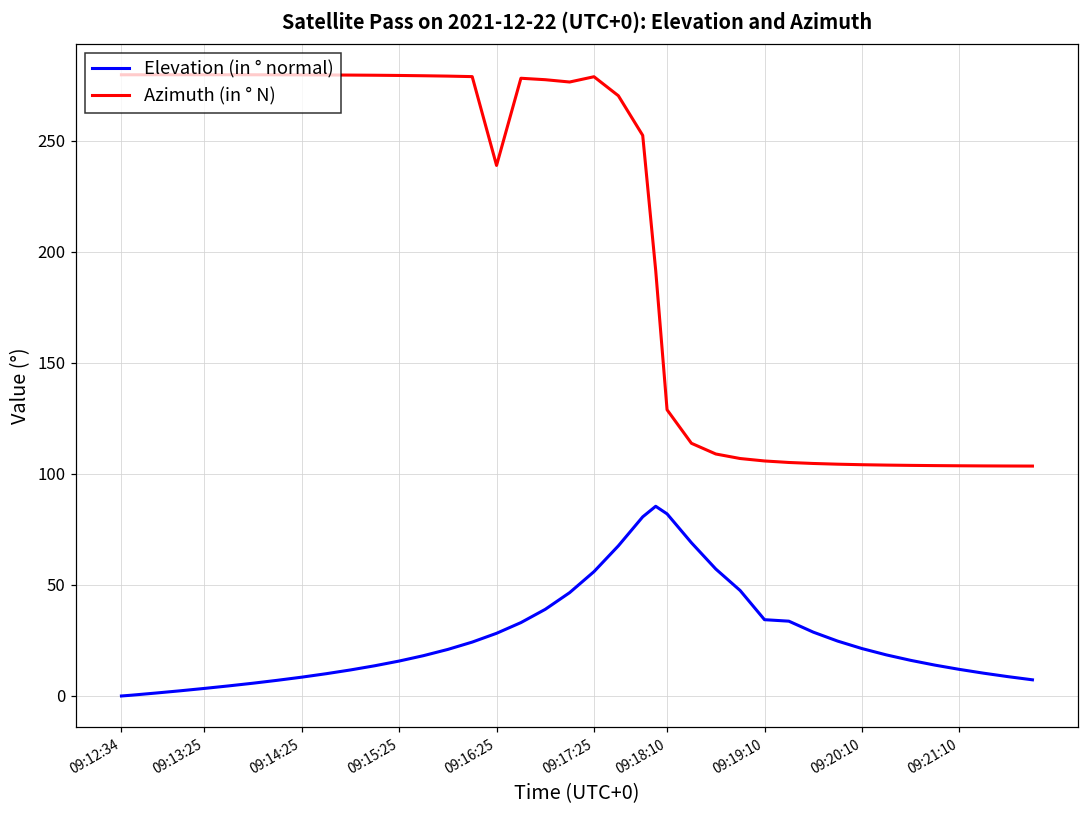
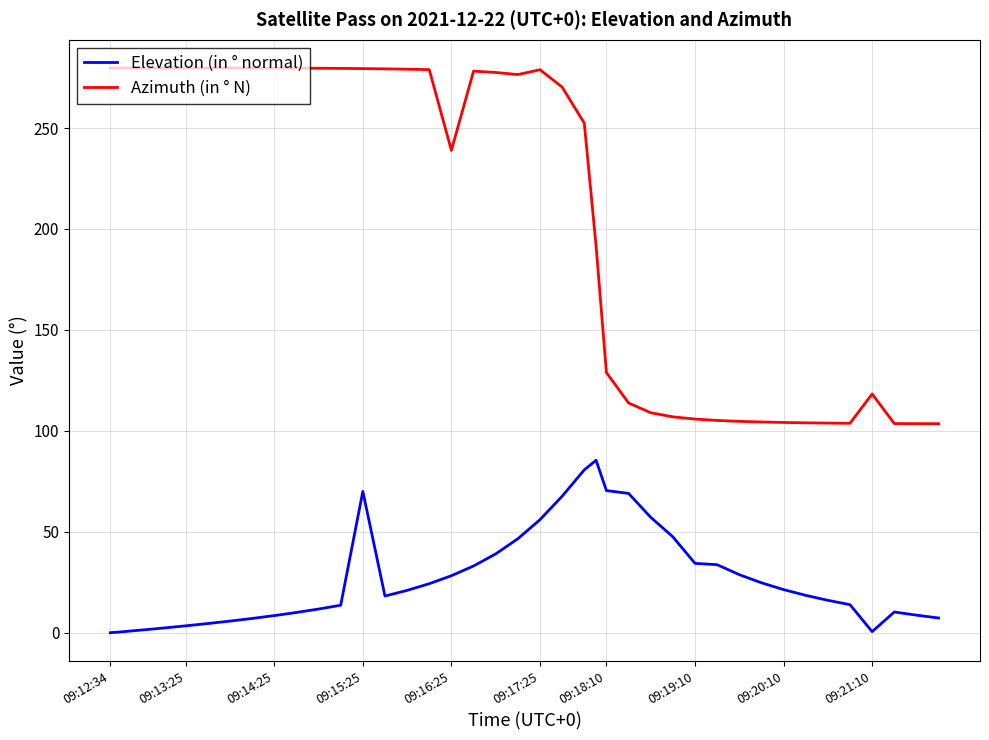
Elevation (in ° normal), 09:15:25: 16 -> 70
Elevation (in ° normal), 09:18:10: 82 -> 70
Elevation (in ° normal), 09:21:10: 12 -> 1
Azimuth (in ° N), 09:21:10: 104 -> 118
